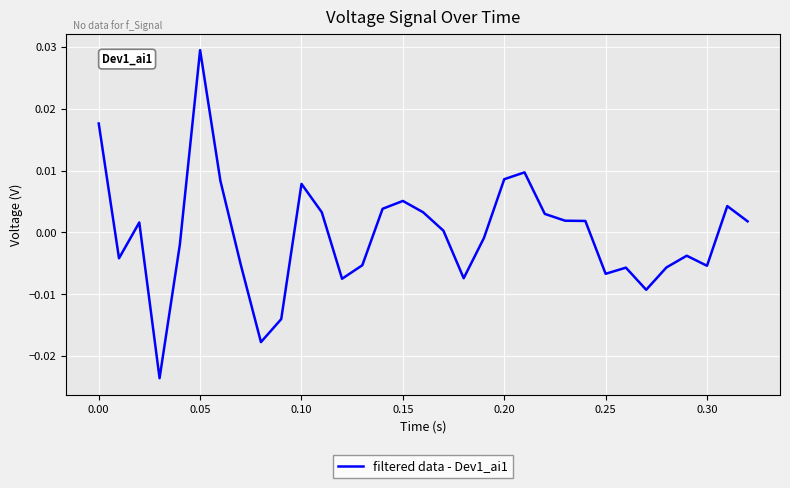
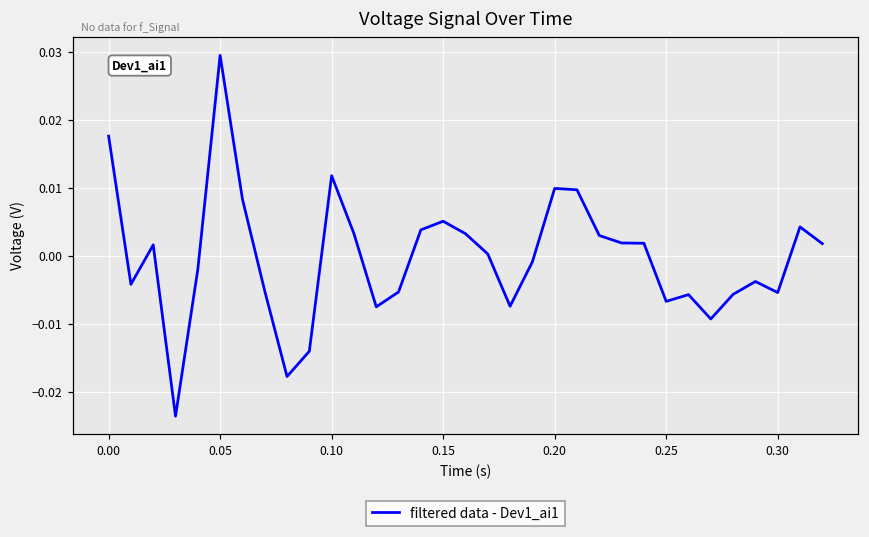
0.10: 0.008 -> 0.012
0.20: 0.009 -> 0.010
